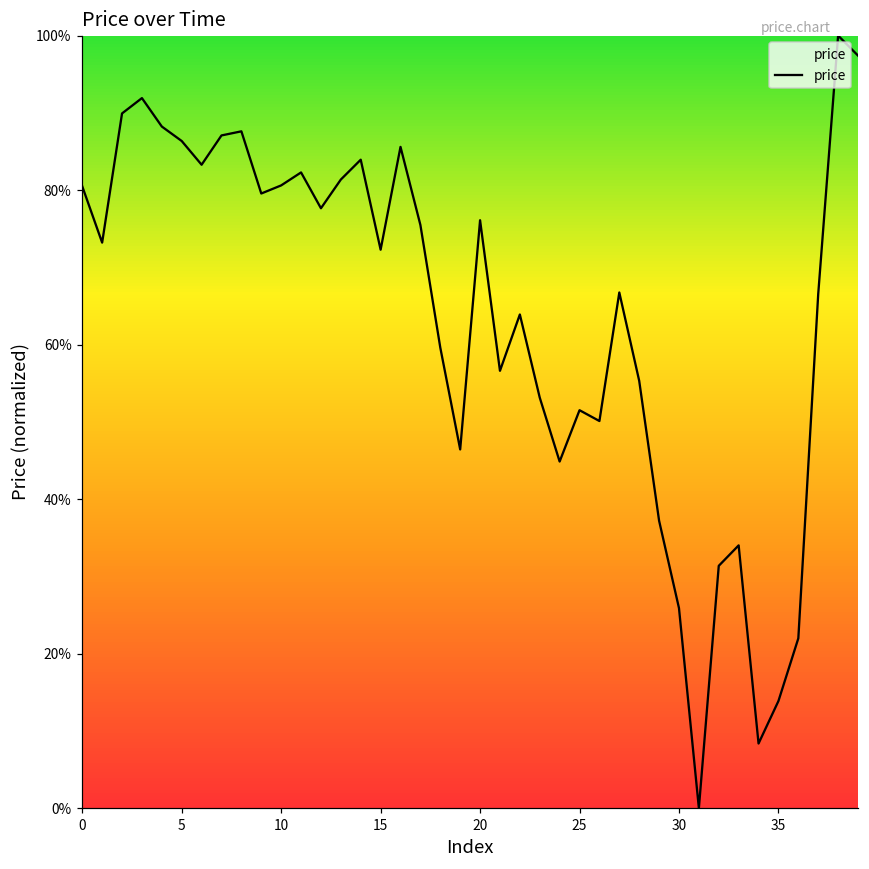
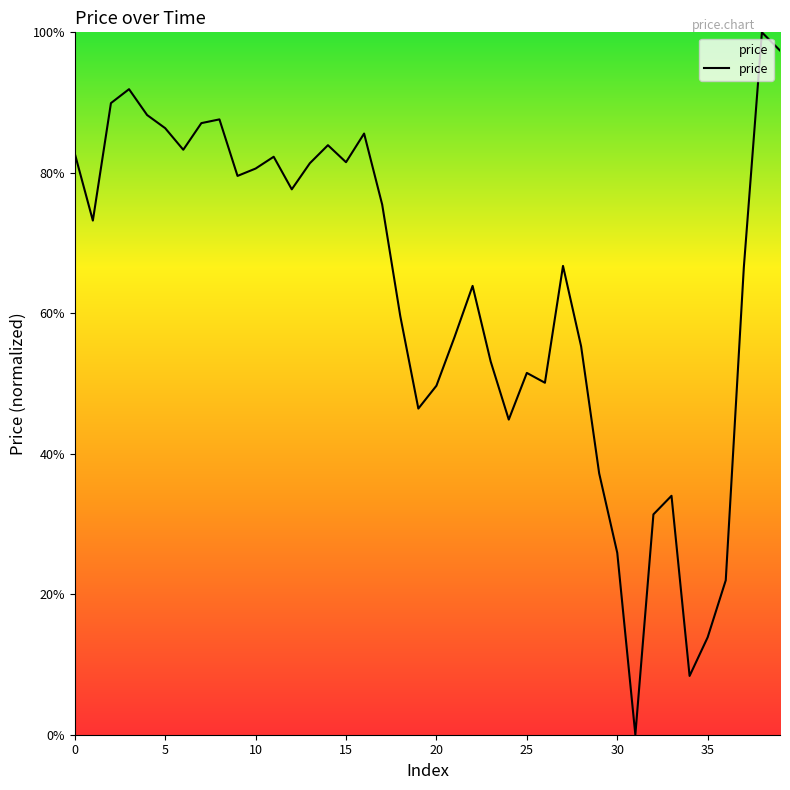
0: 80% -> 83%
15: 72% -> 82%
20: 76% -> 50%
